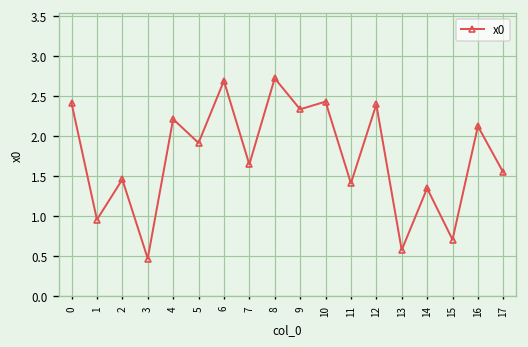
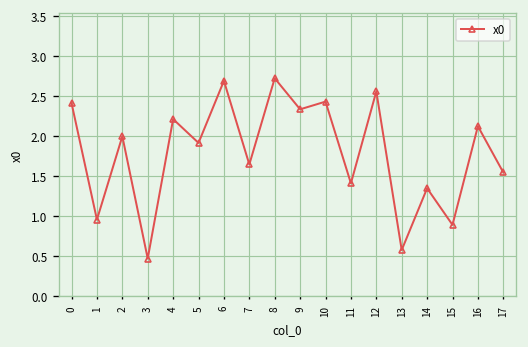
2: 1.5 -> 2.0
12: 2.4 -> 2.6
15: 0.7 -> 0.9
